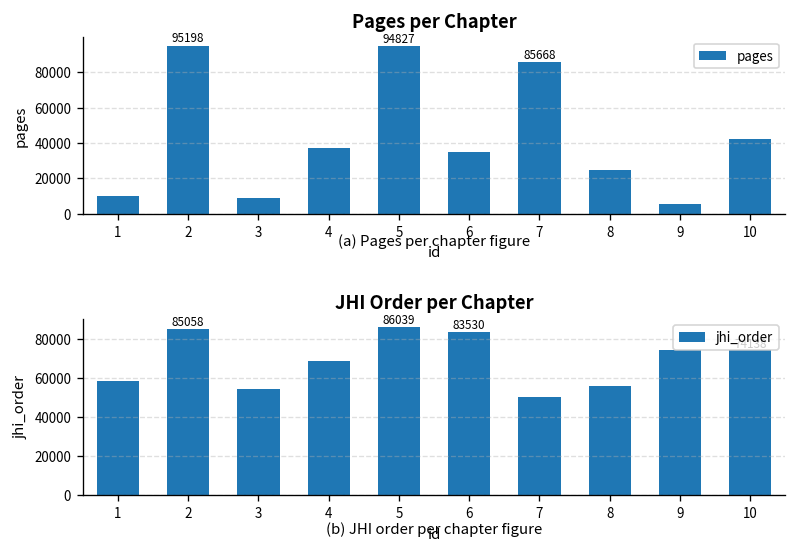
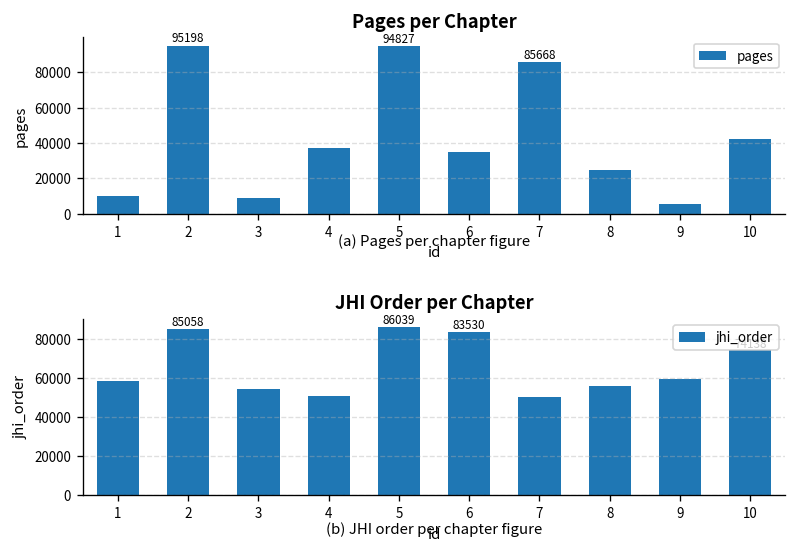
JHI Order per Chapter, 4: 69000 -> 51000
JHI Order per Chapter, 9: 74000 -> 59000
